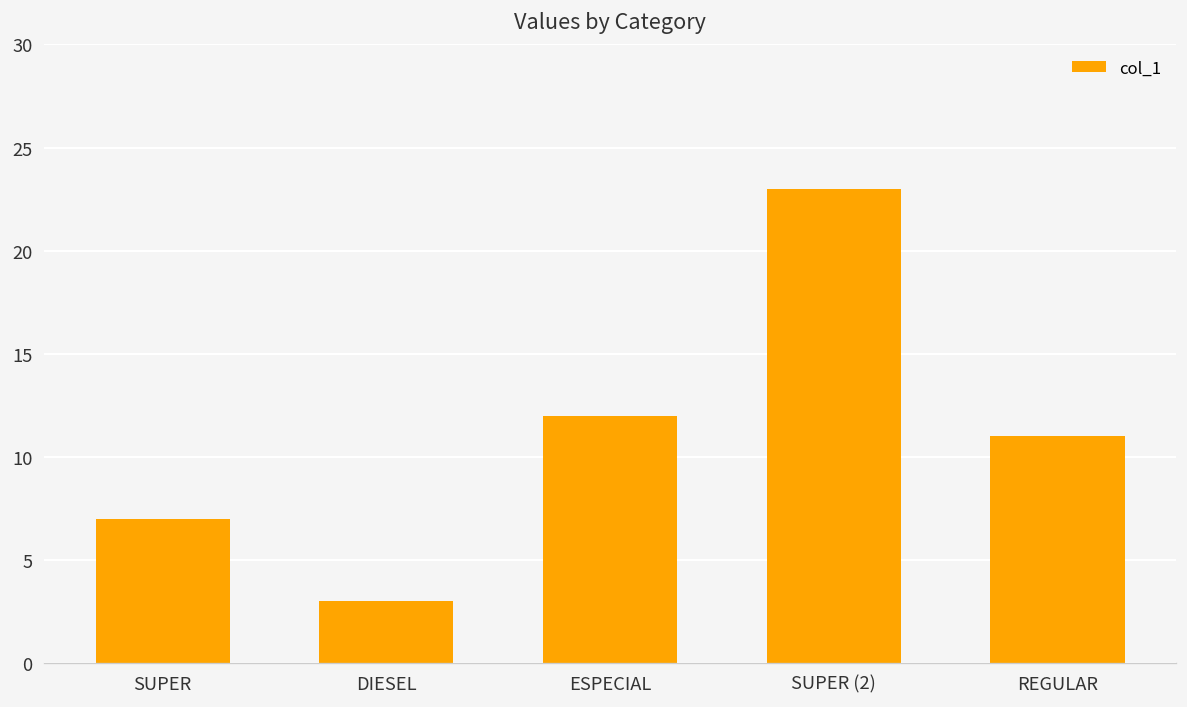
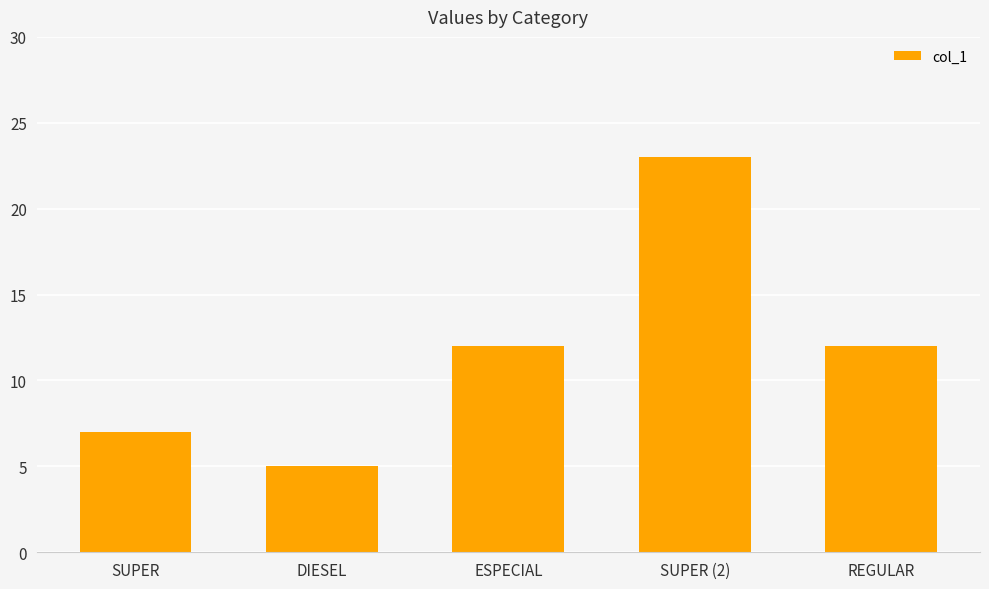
DIESEL: 3 -> 5
REGULAR: 11 -> 12
